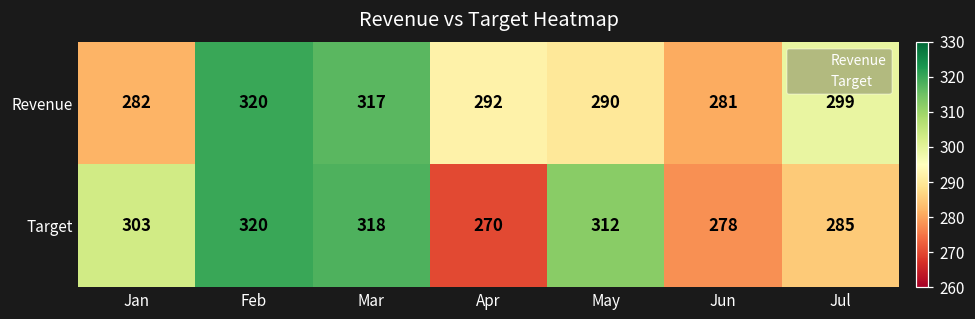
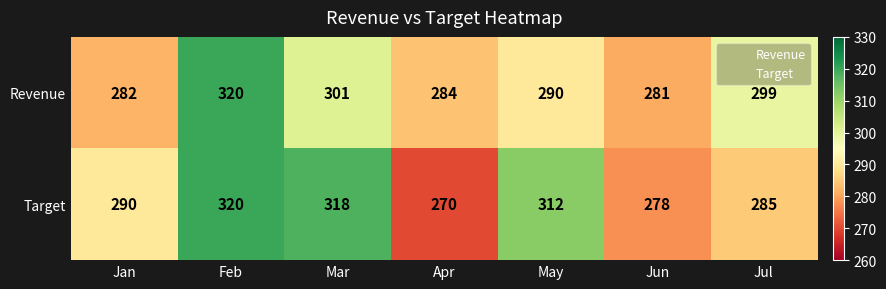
Revenue, Mar: 317 -> 301
Revenue, Apr: 292 -> 284
Target, Jan: 303 -> 290
